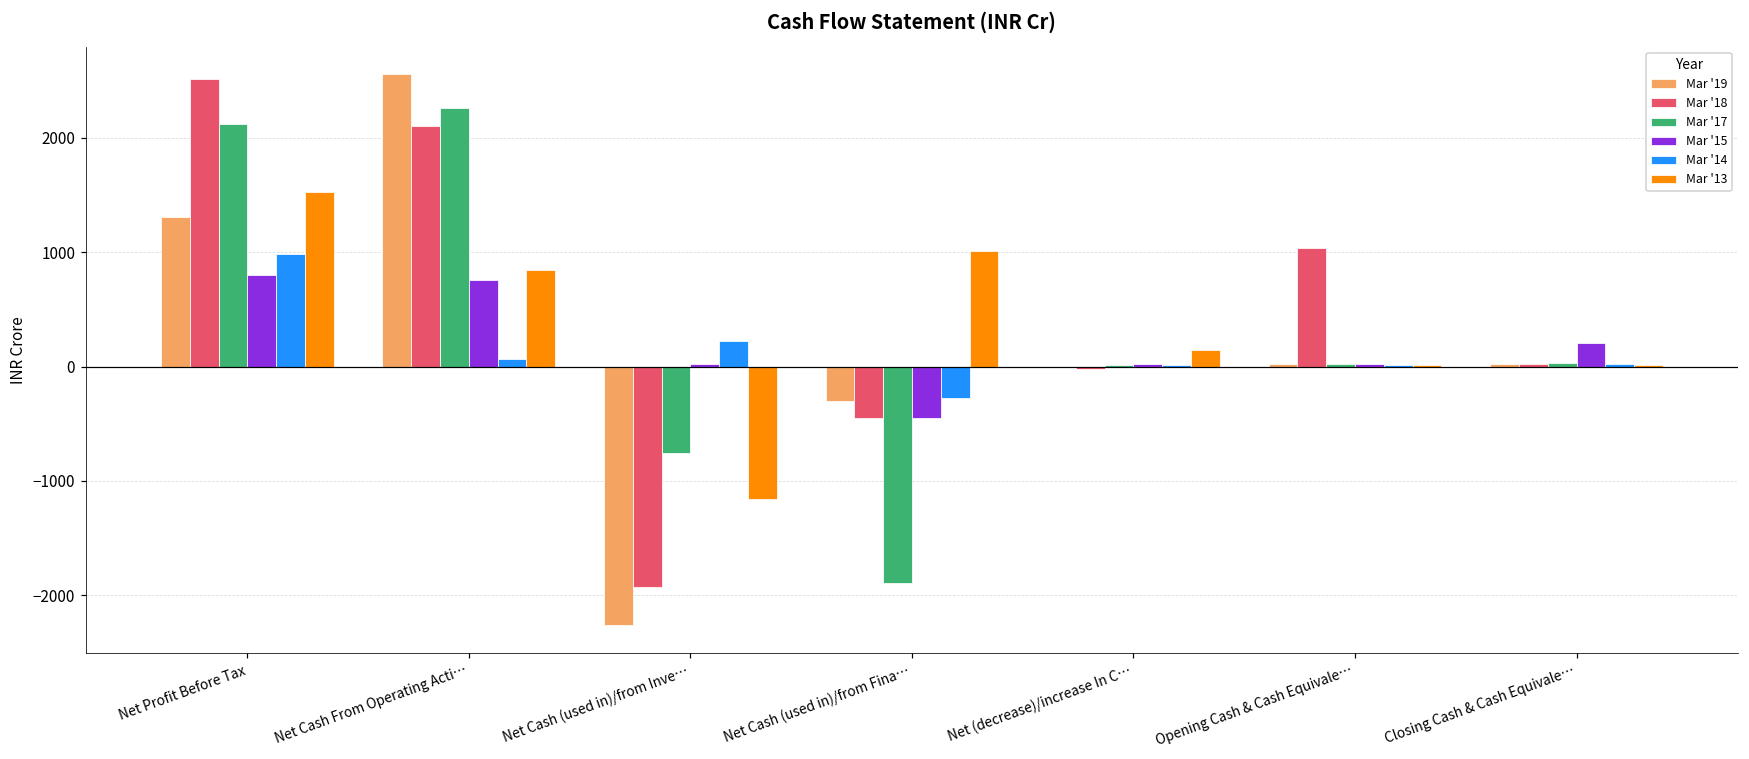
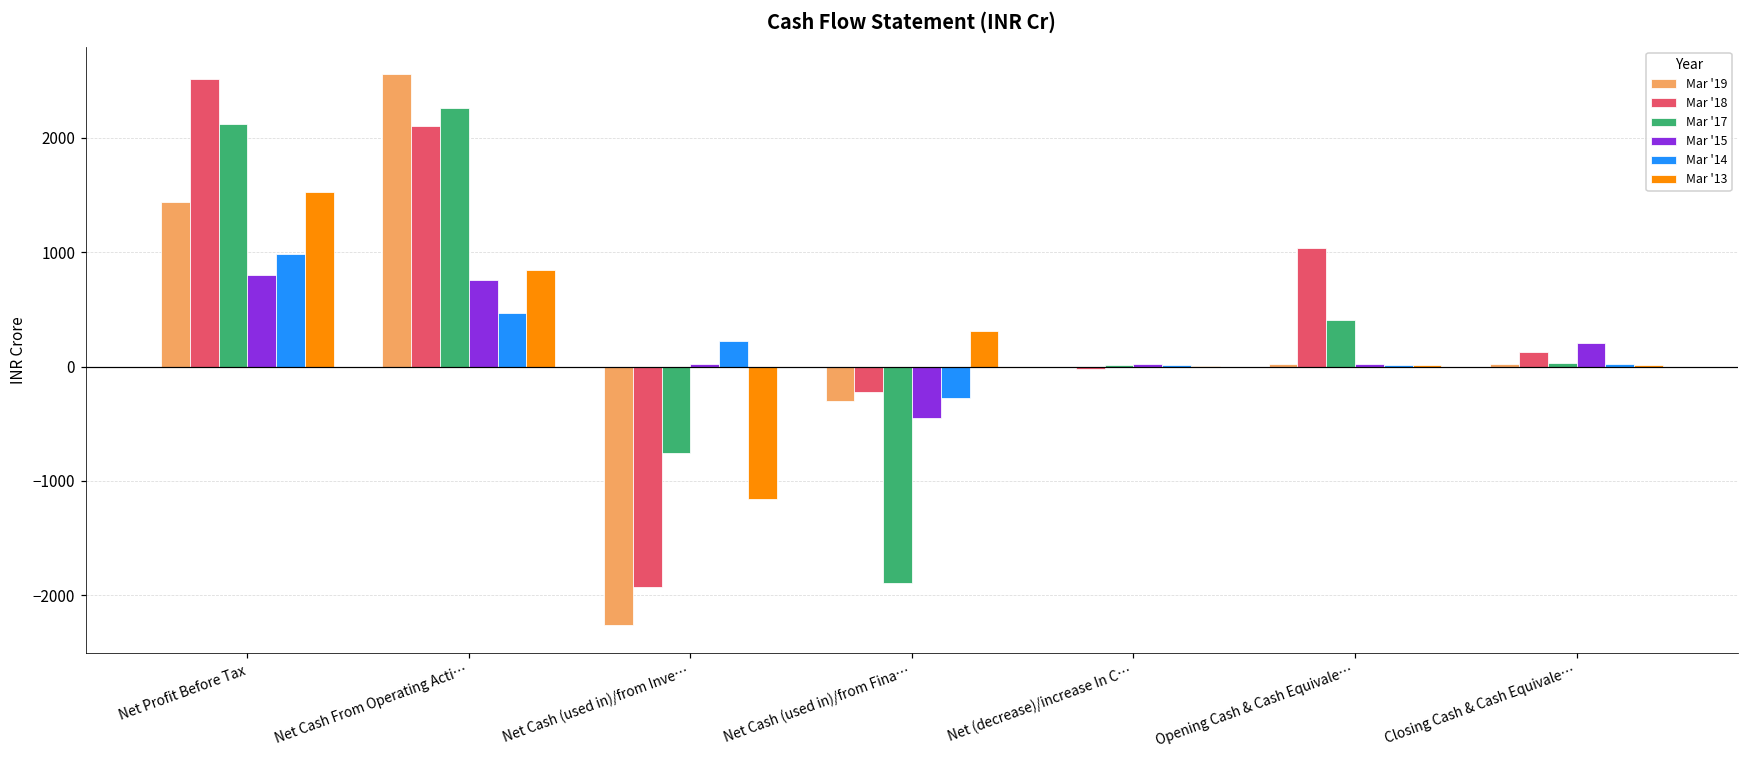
Mar '19, Net Profit Before Tax: 1310 -> 1440
Mar '14, Net Cash From Operating Acti…: 60 -> 470
Mar '18, Net Cash (used in)/from Fina…: -450 -> -220
Mar '13, Net Cash (used in)/from Fina…: 1010 -> 310
Mar '13, Net (decrease)/increase In C…: 140 -> 10
Mar '17, Opening Cash & Cash Equivale…: 20 -> 400
Mar '18, Closing Cash & Cash Equivale…: 30 -> 130
